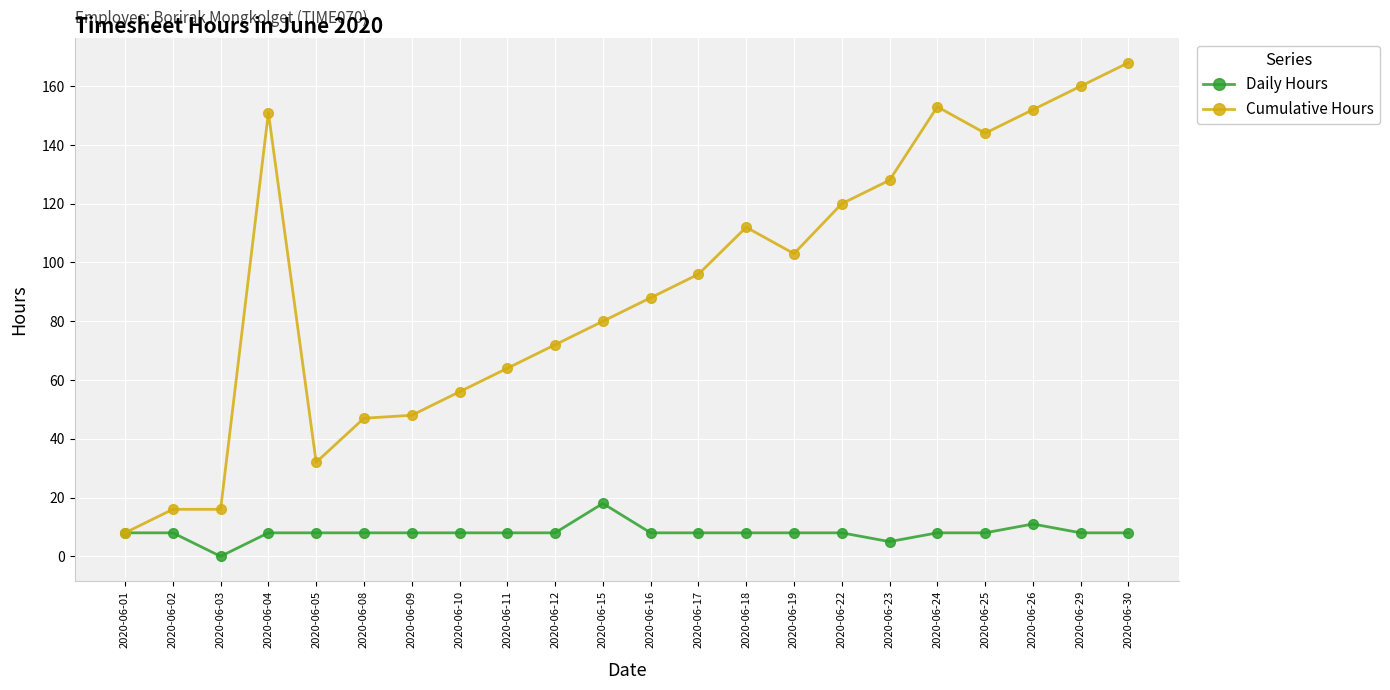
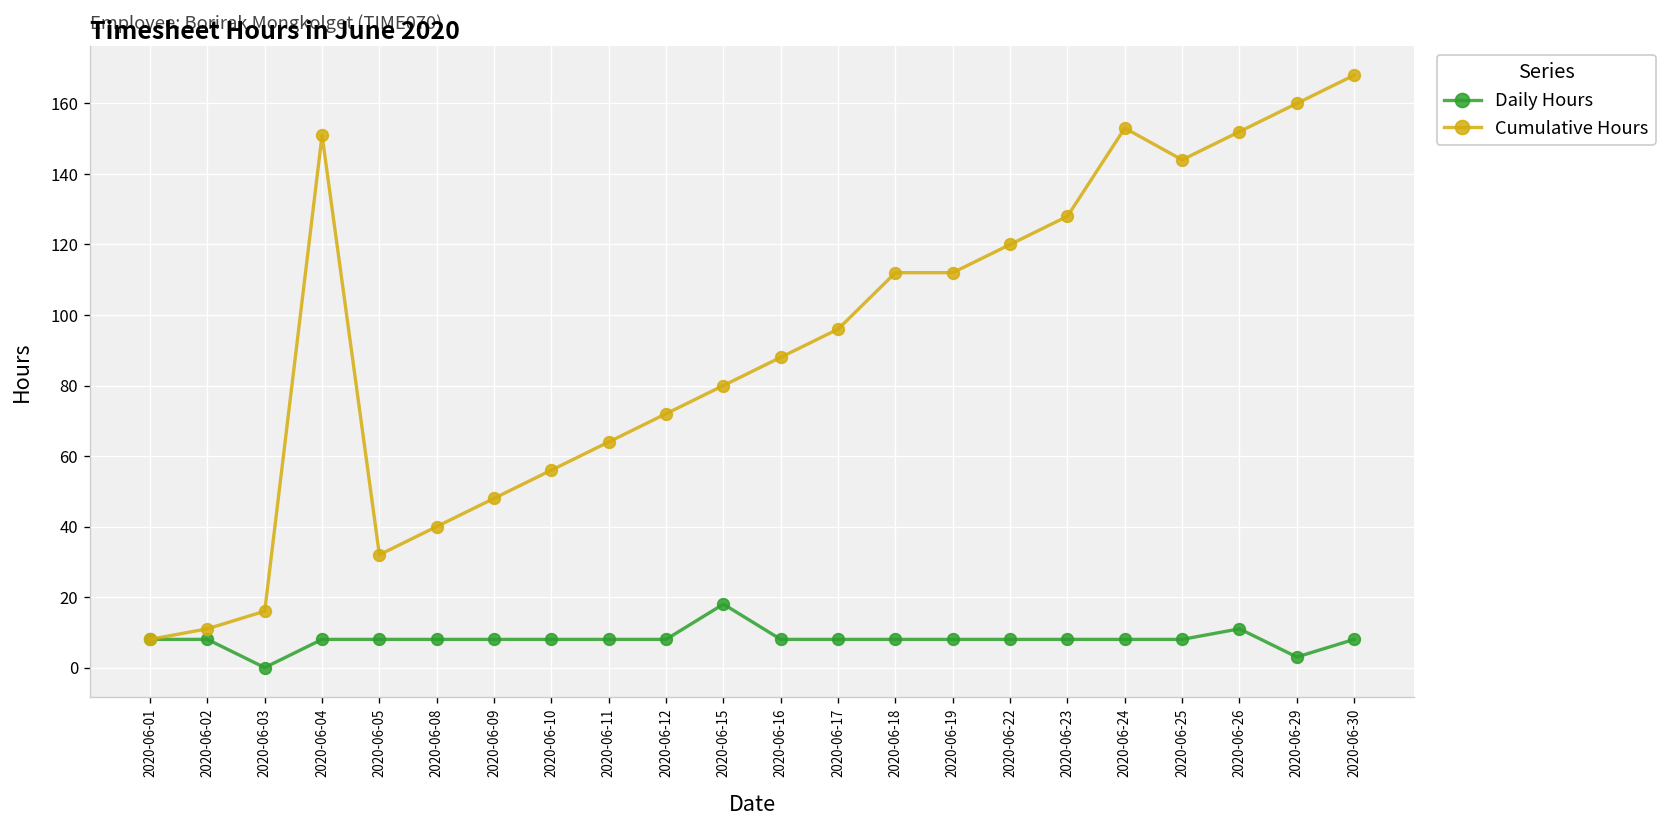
Cumulative Hours, 2020-06-02: 16 -> 11
Cumulative Hours, 2020-06-08: 47 -> 40
Cumulative Hours, 2020-06-19: 103 -> 112
Daily Hours, 2020-06-23: 5 -> 8
Daily Hours, 2020-06-29: 8 -> 3
